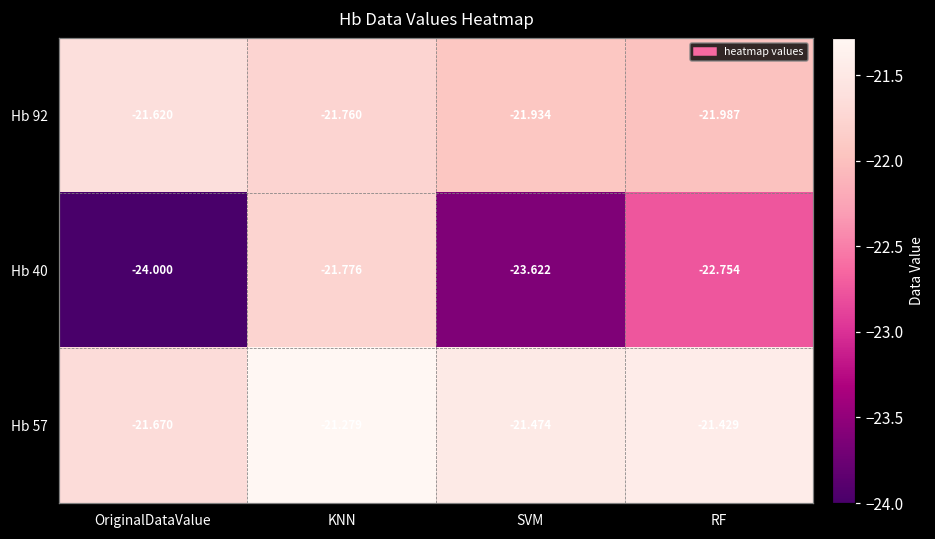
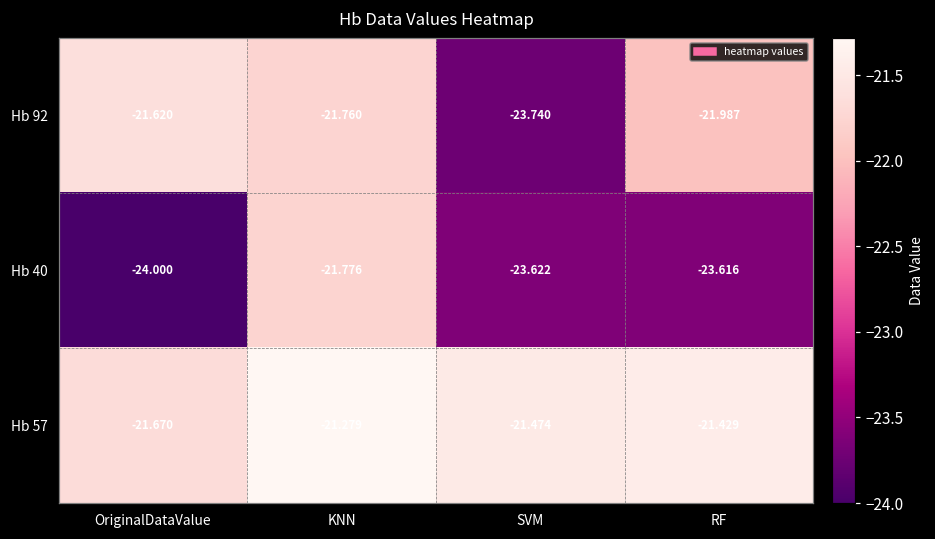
Hb 92, SVM: -21.934 -> -23.740
Hb 40, RF: -22.754 -> -23.616
